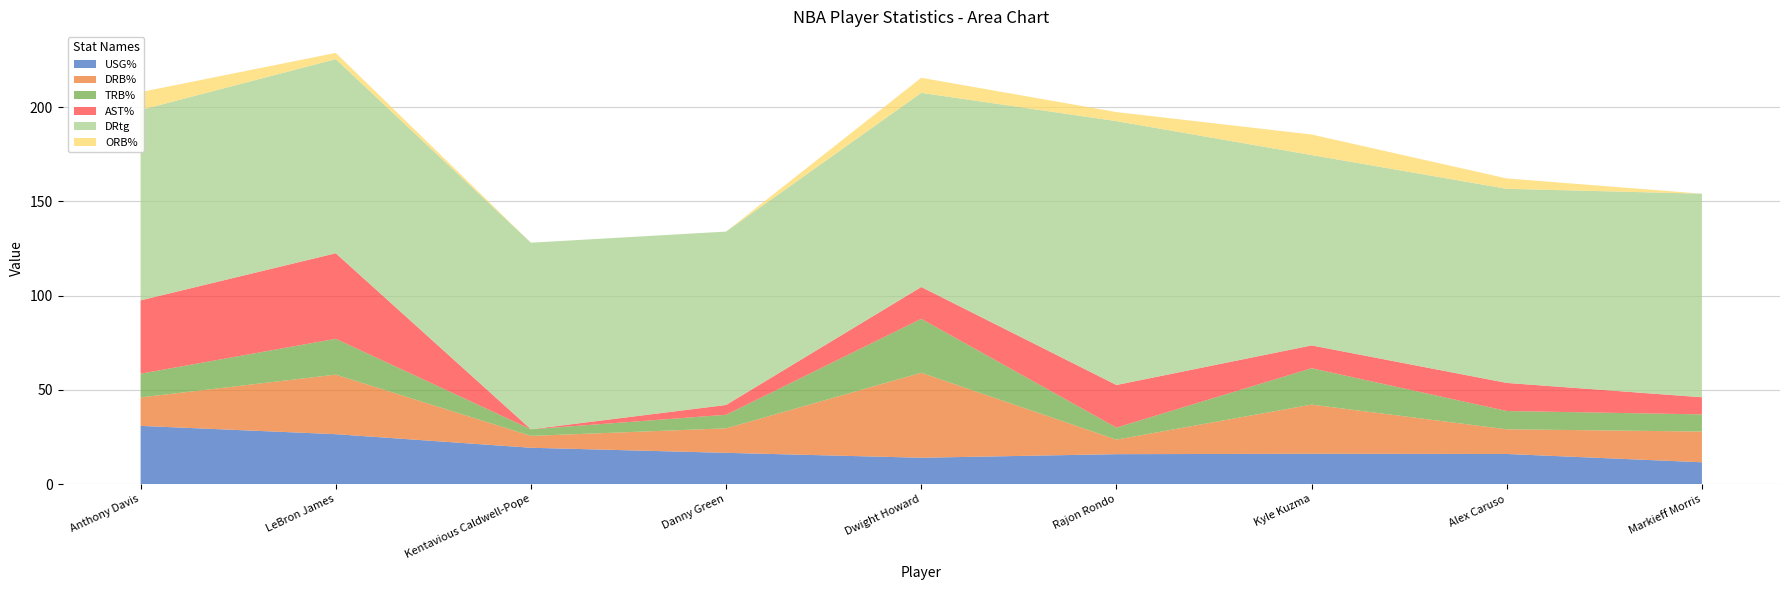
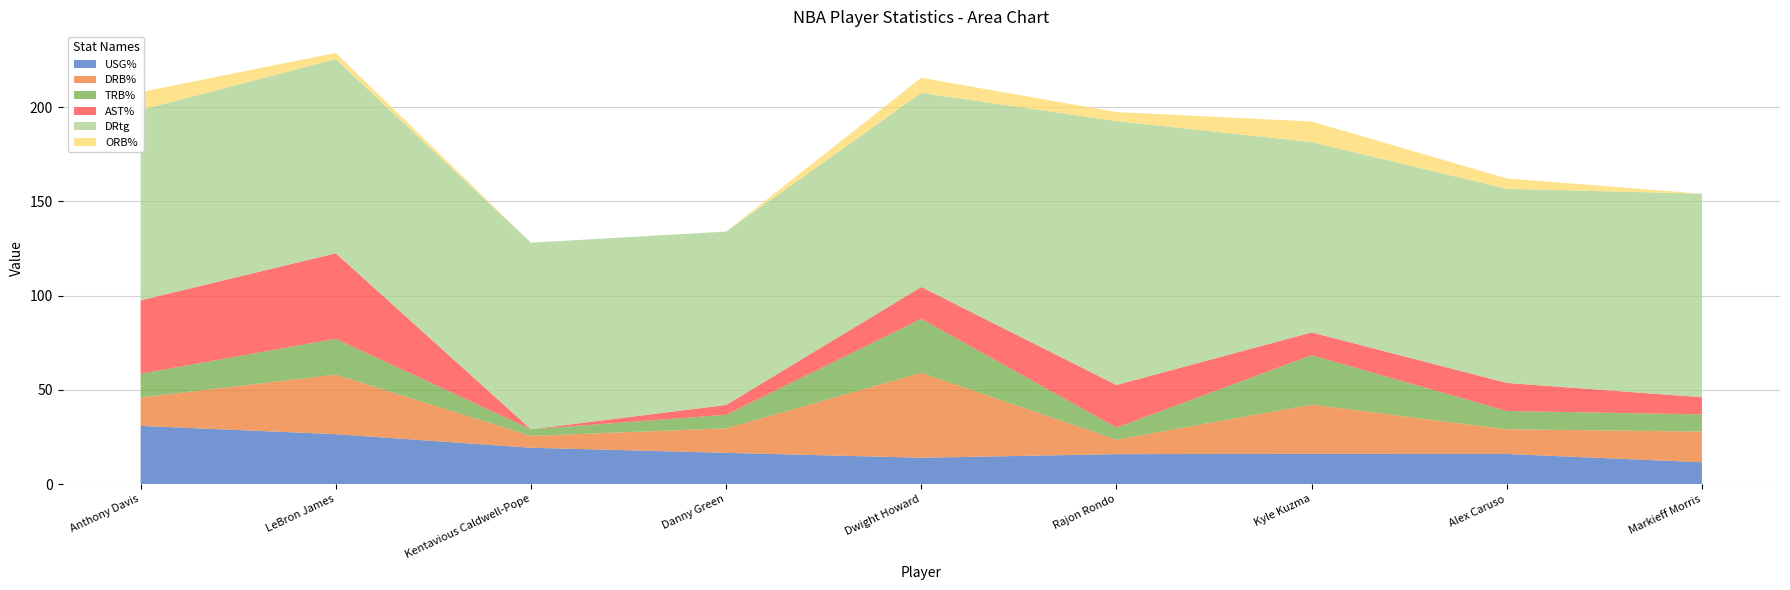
TRB%, Kyle Kuzma: 19 -> 26
